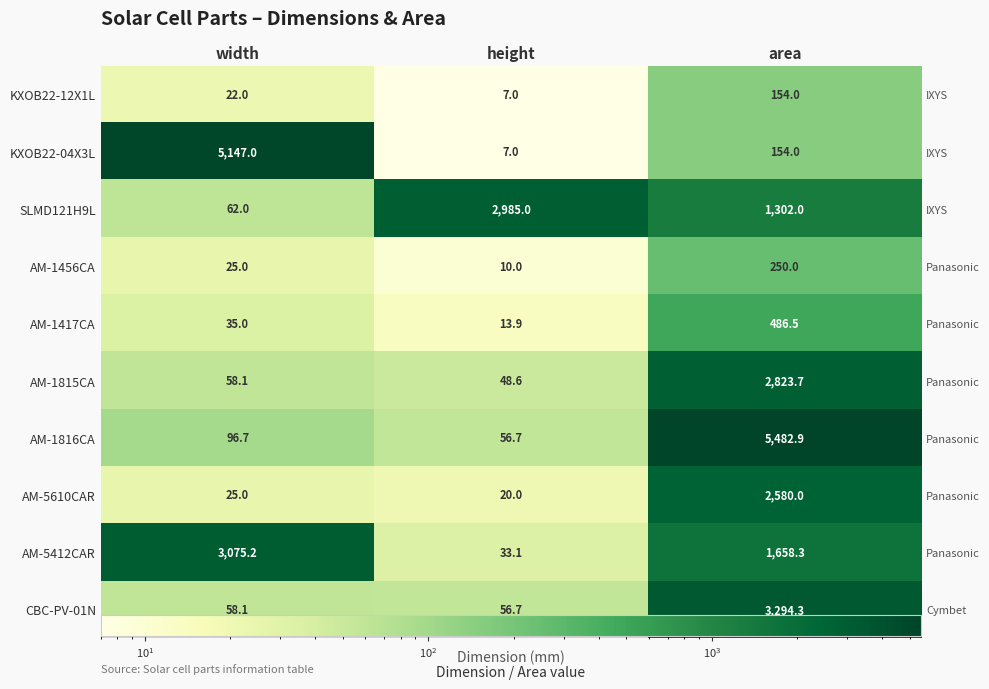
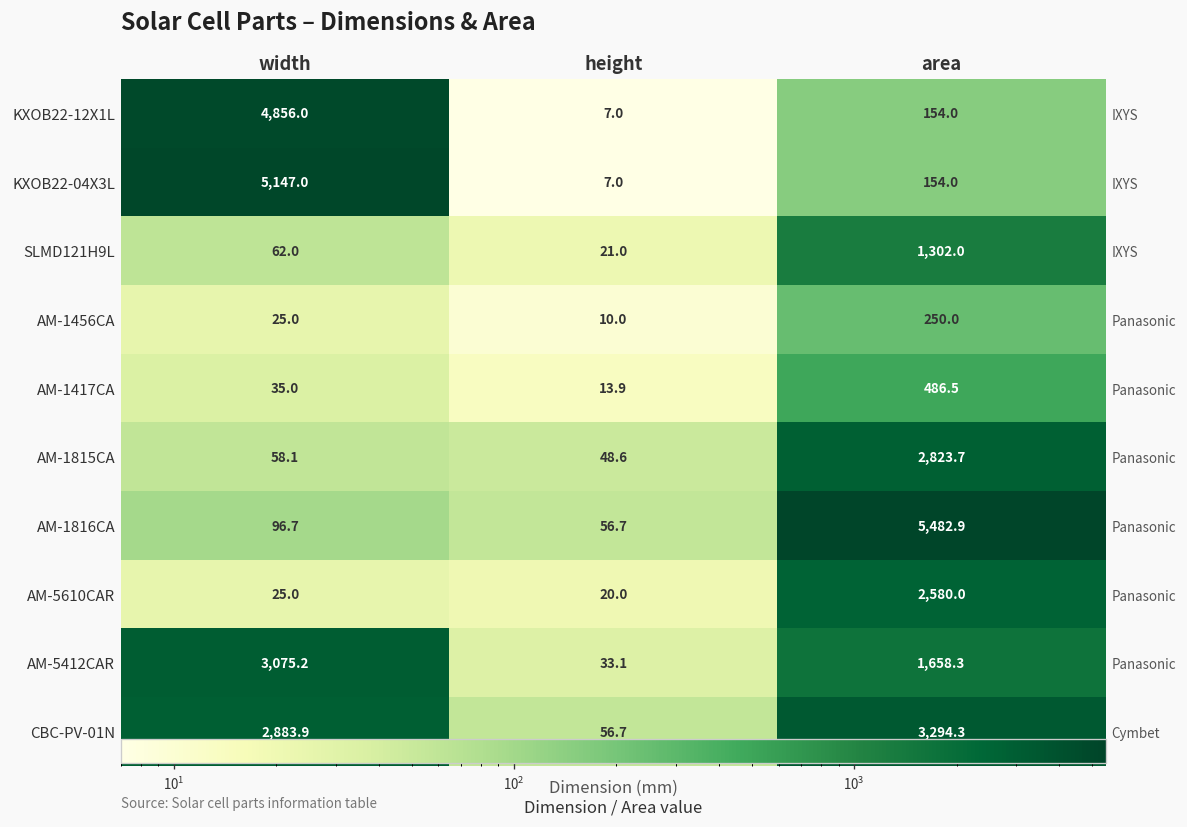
KXOB22-12X1L, width: 22.0 -> 4,856.0
SLMD121H9L, height: 2,985.0 -> 21.0
CBC-PV-01N, width: 58.1 -> 2,883.9
